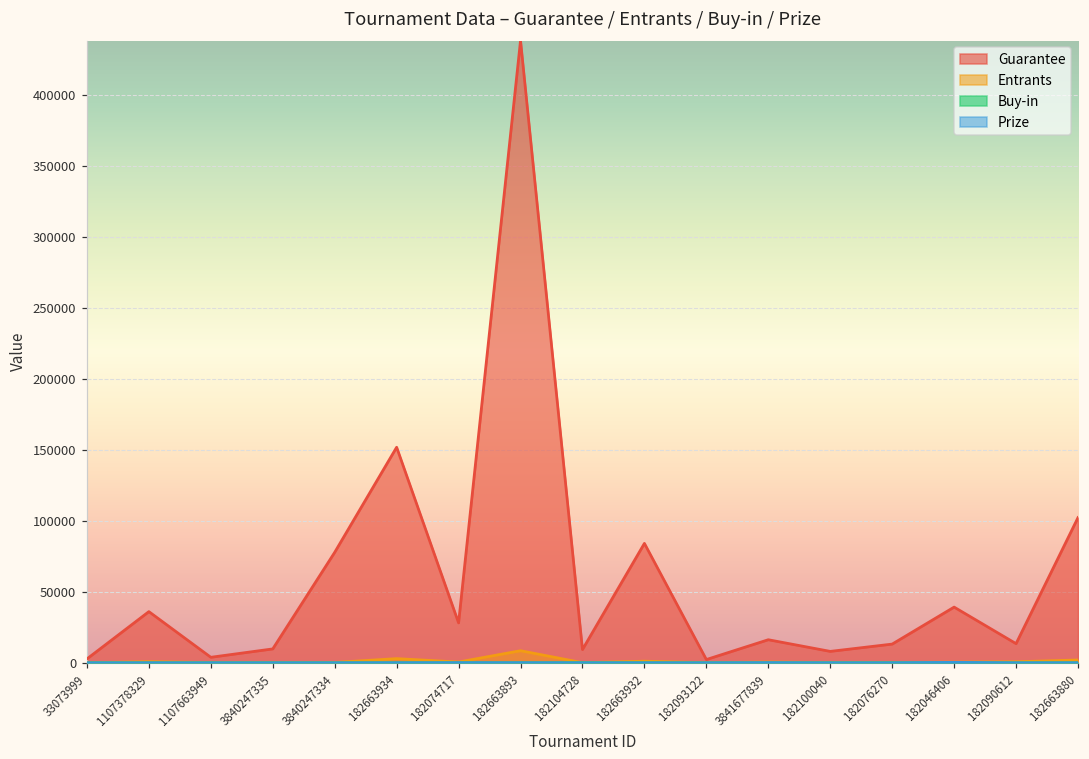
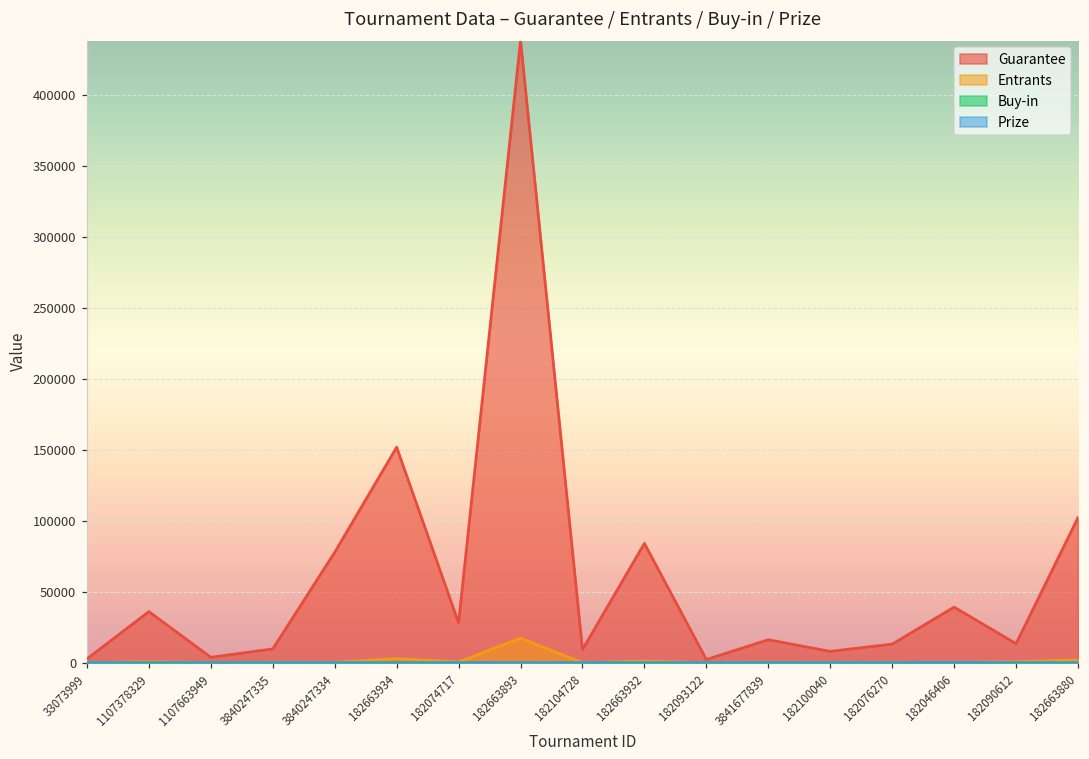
Entrants, 182663893: 9000 -> 17000
